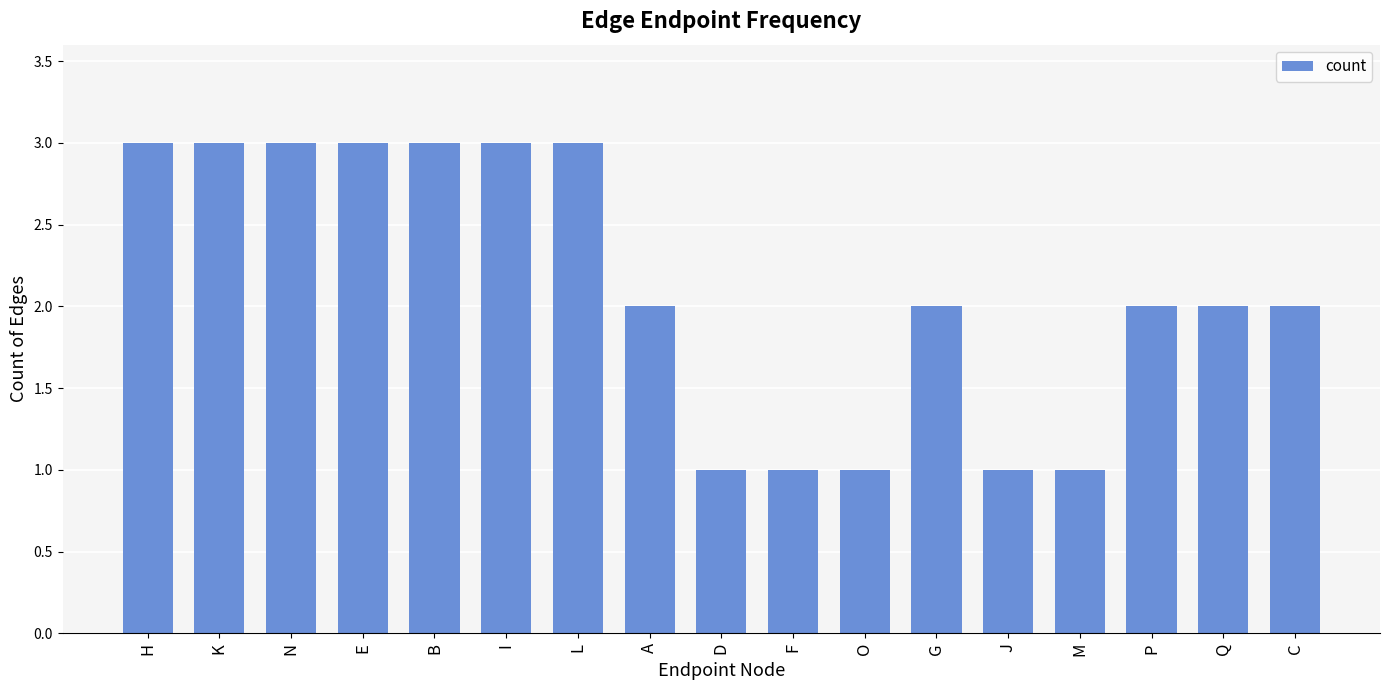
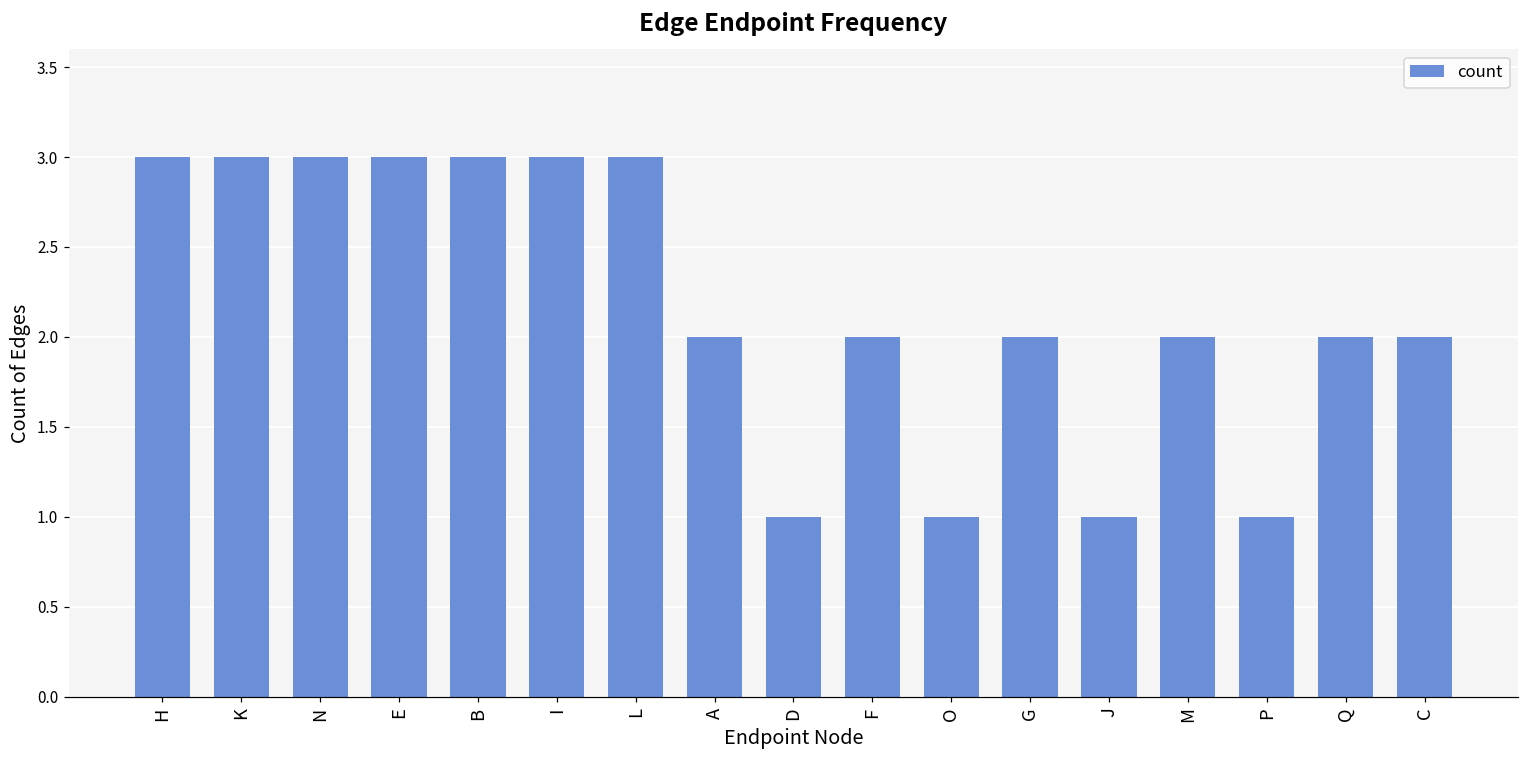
F: 1 -> 2
M: 1 -> 2
P: 2 -> 1
